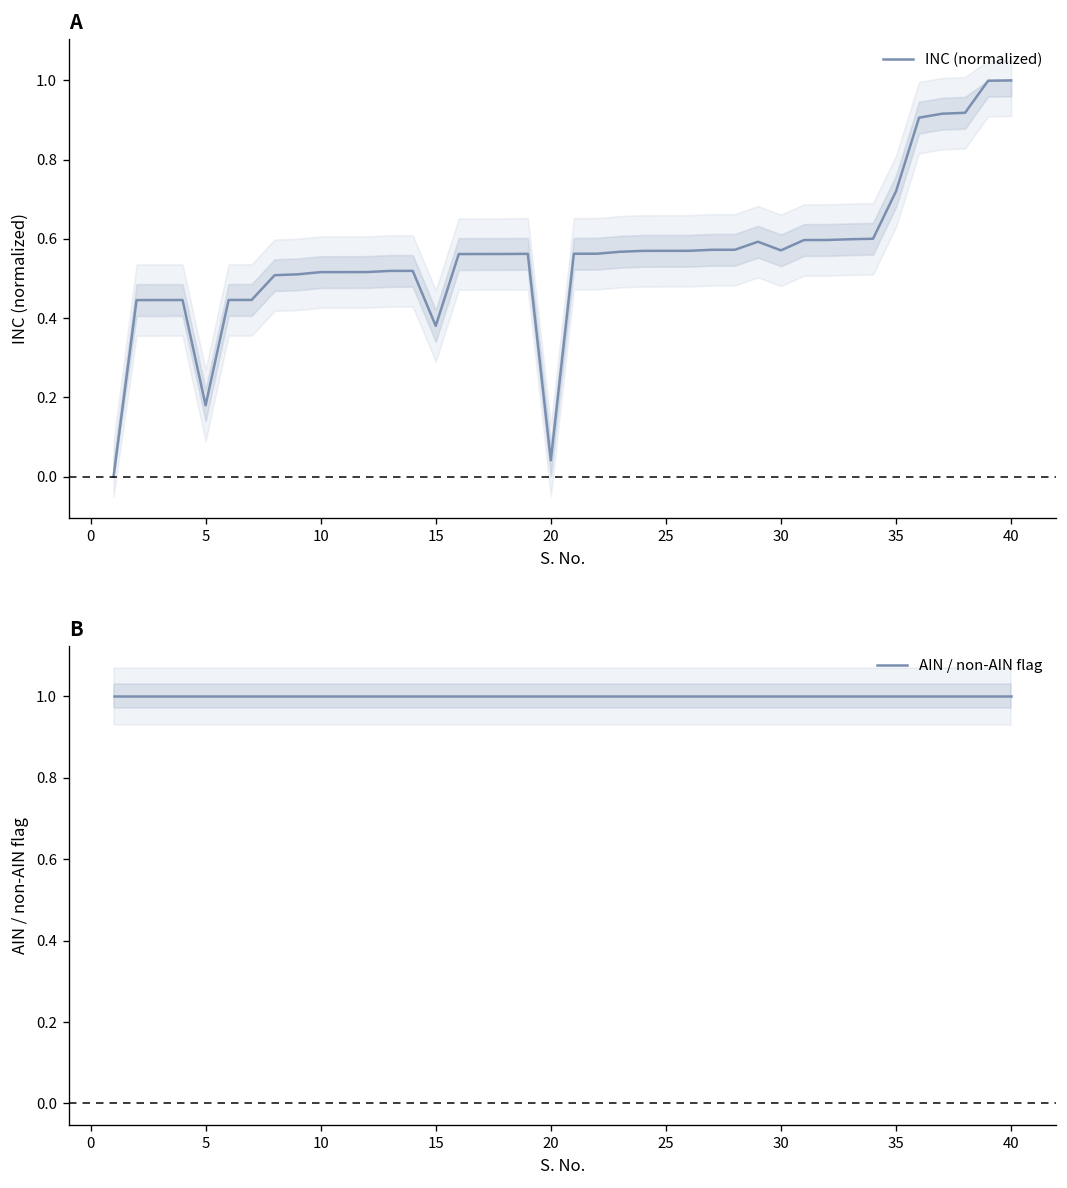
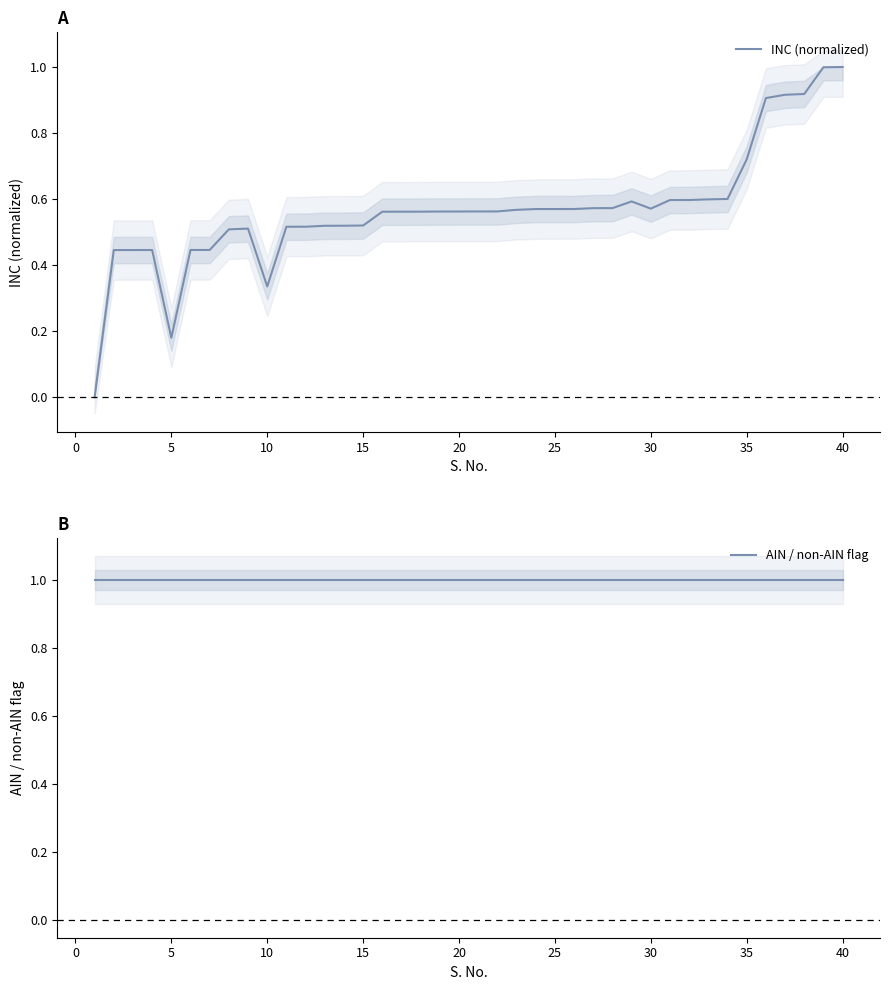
A, INC (normalized), 10: 0.52 -> 0.34
A, INC (normalized), 15: 0.38 -> 0.52
A, INC (normalized), 20: 0.04 -> 0.56
